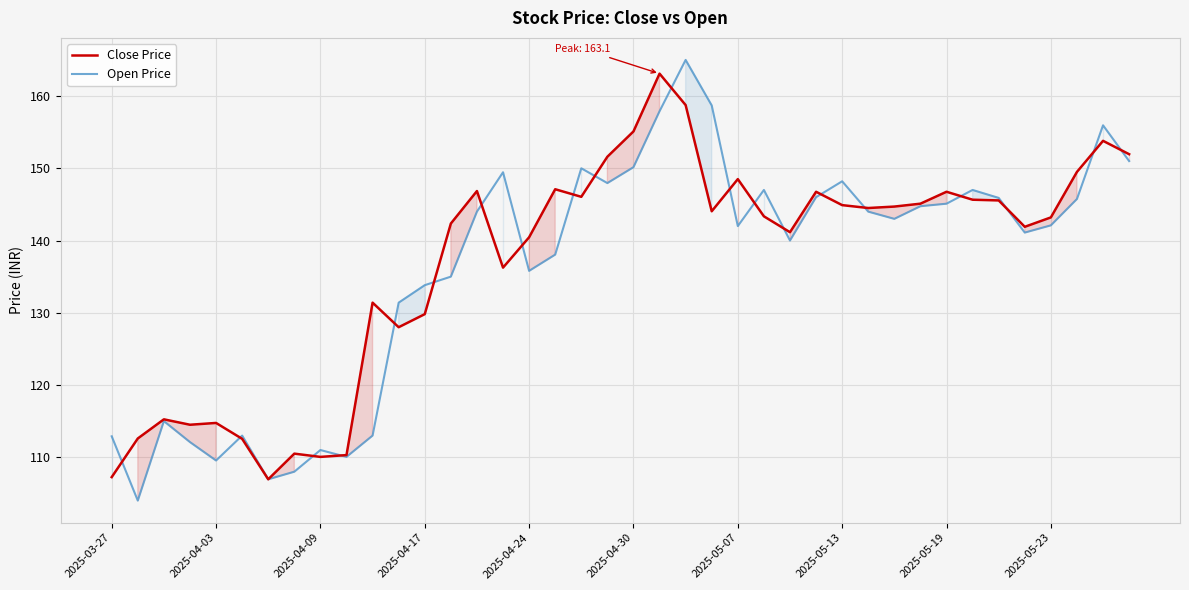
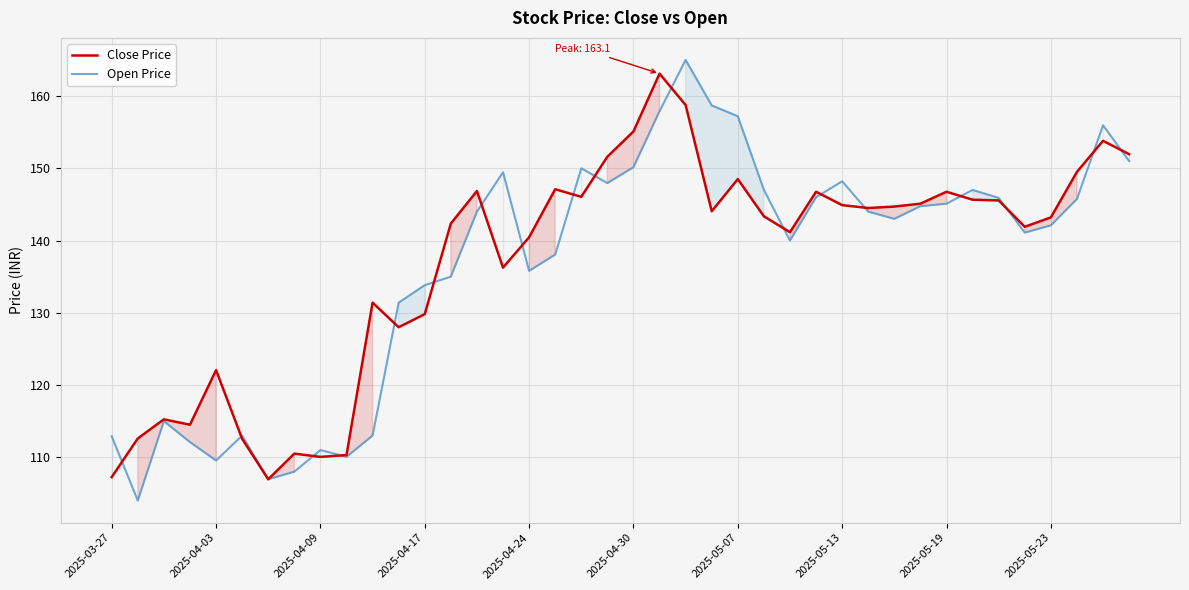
Close Price, 2025-04-03: 115 -> 122
Open Price, 2025-05-07: 142 -> 157
